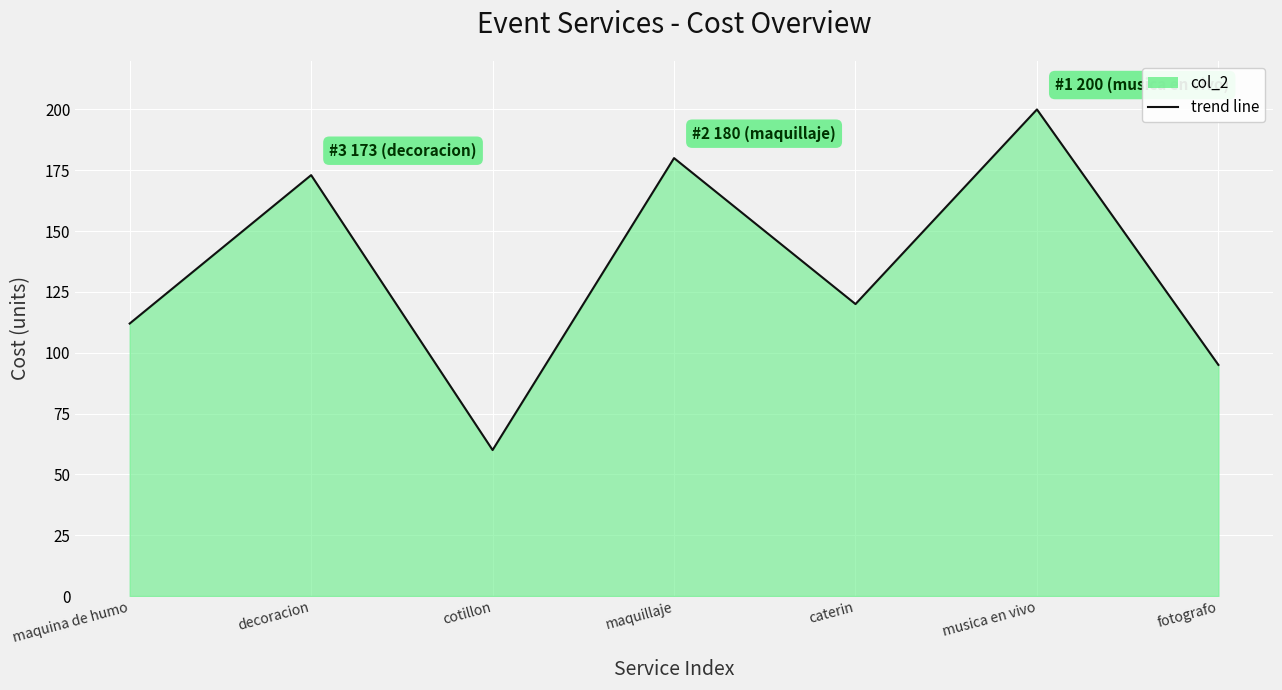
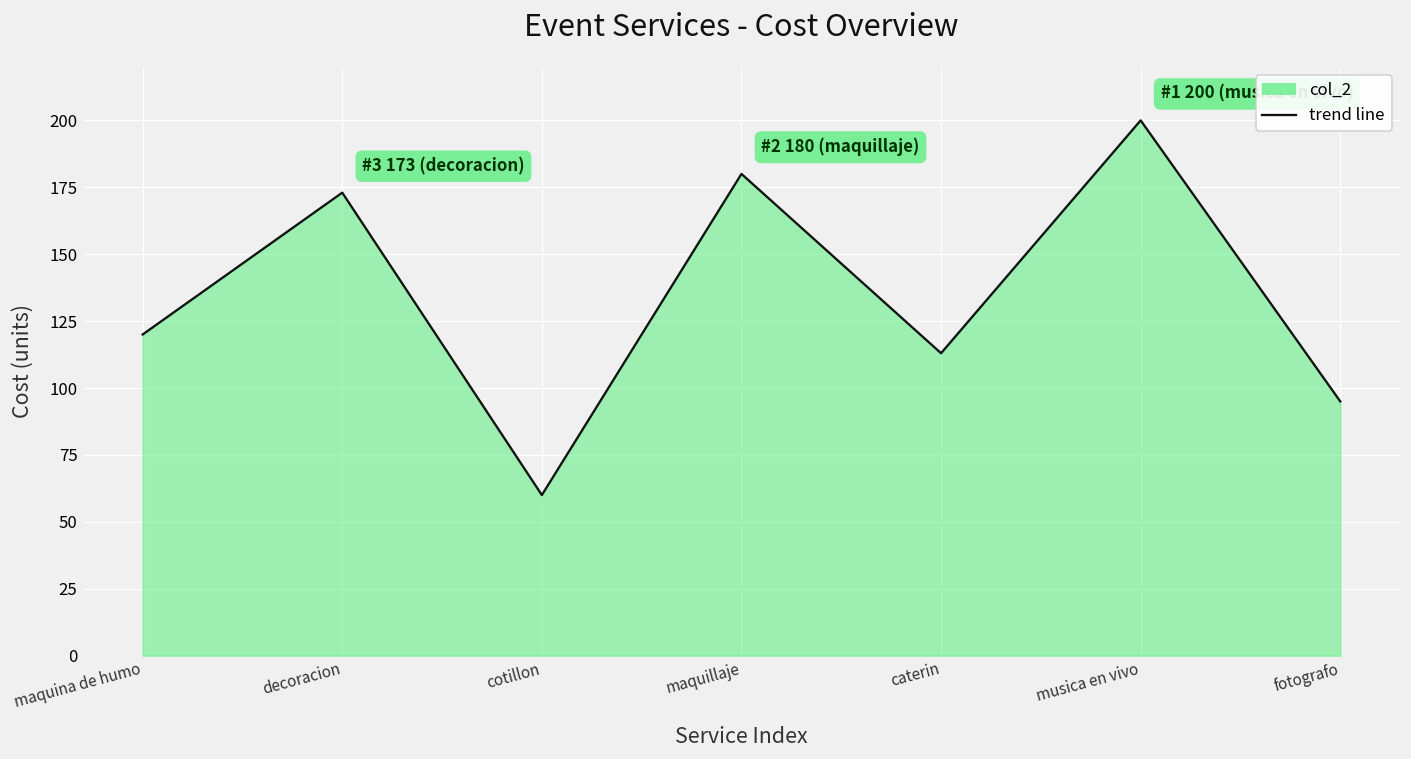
maquina de humo: 112 -> 120
caterin: 120 -> 113
